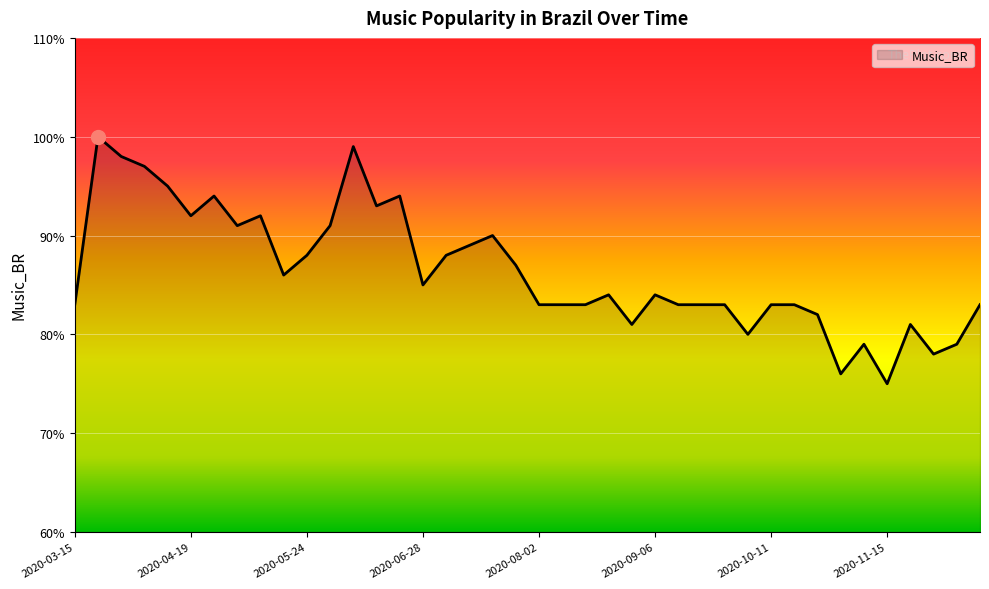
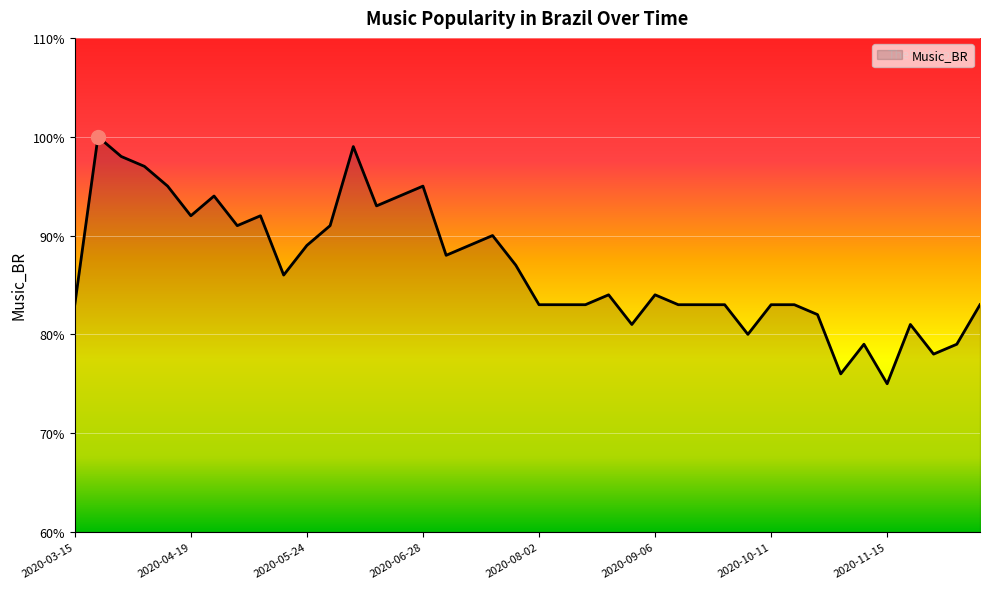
Music_BR, 2020-05-24: 88% -> 89%
Music_BR, 2020-06-28: 85% -> 95%
